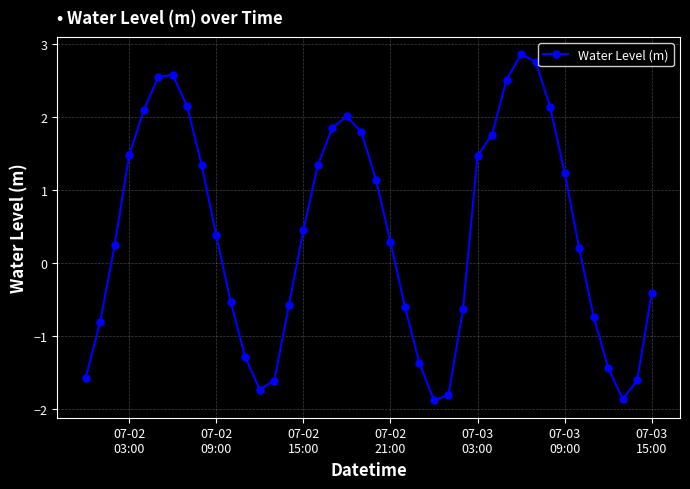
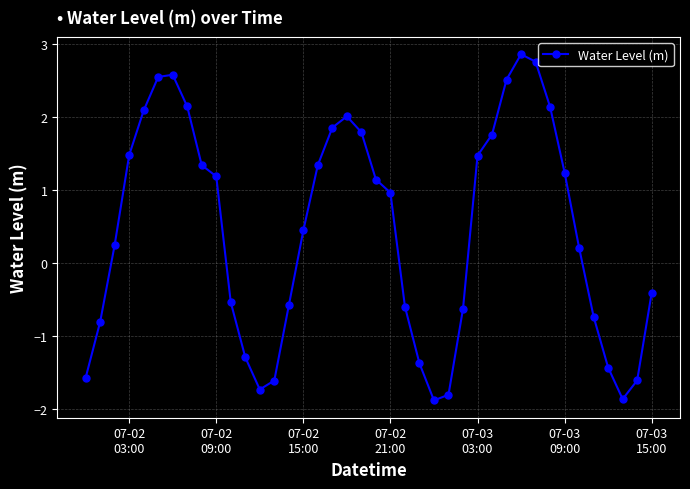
07-02 09:00: 0.4 -> 1.2
07-02 21:00: 0.3 -> 1.0
